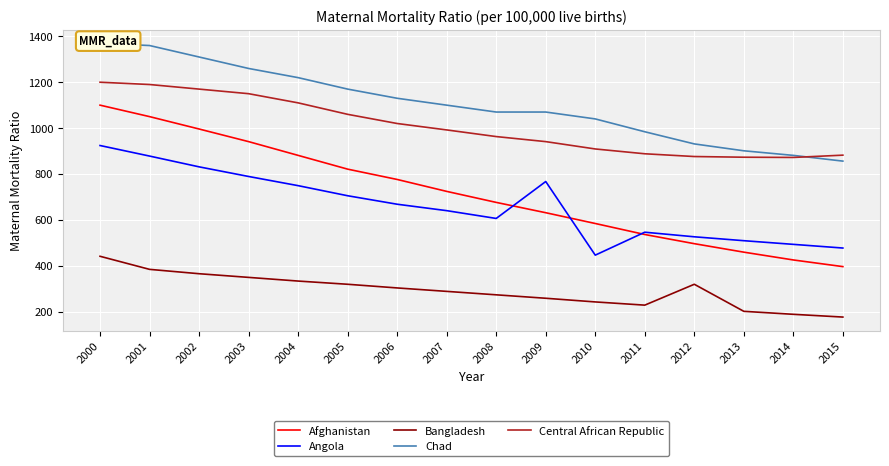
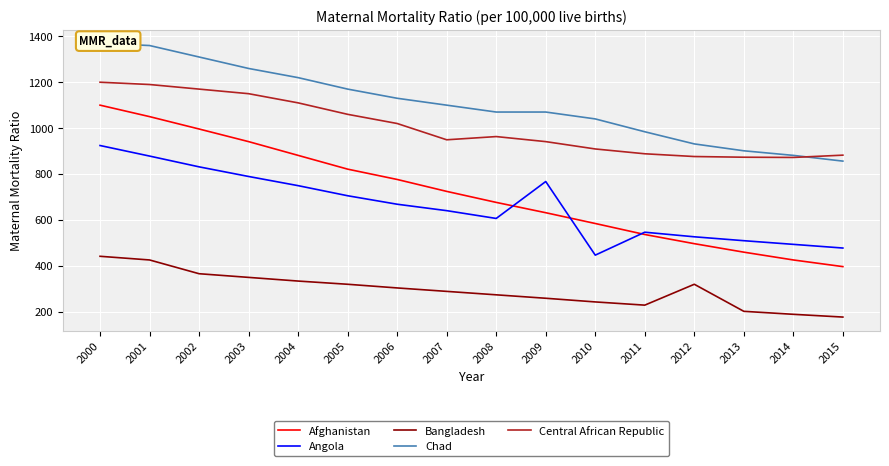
Bangladesh, 2001: 380 -> 430
Central African Republic, 2007: 990 -> 950
